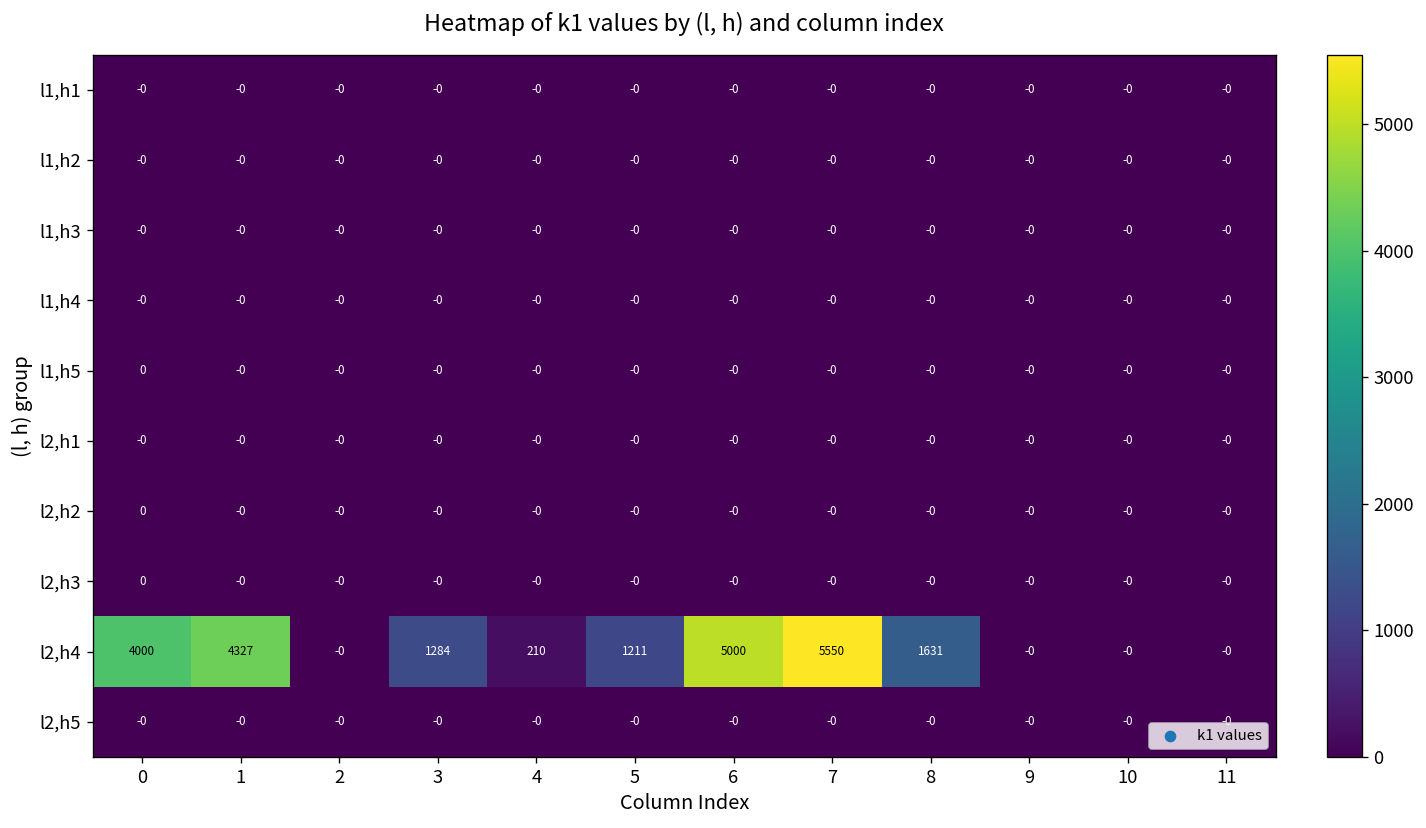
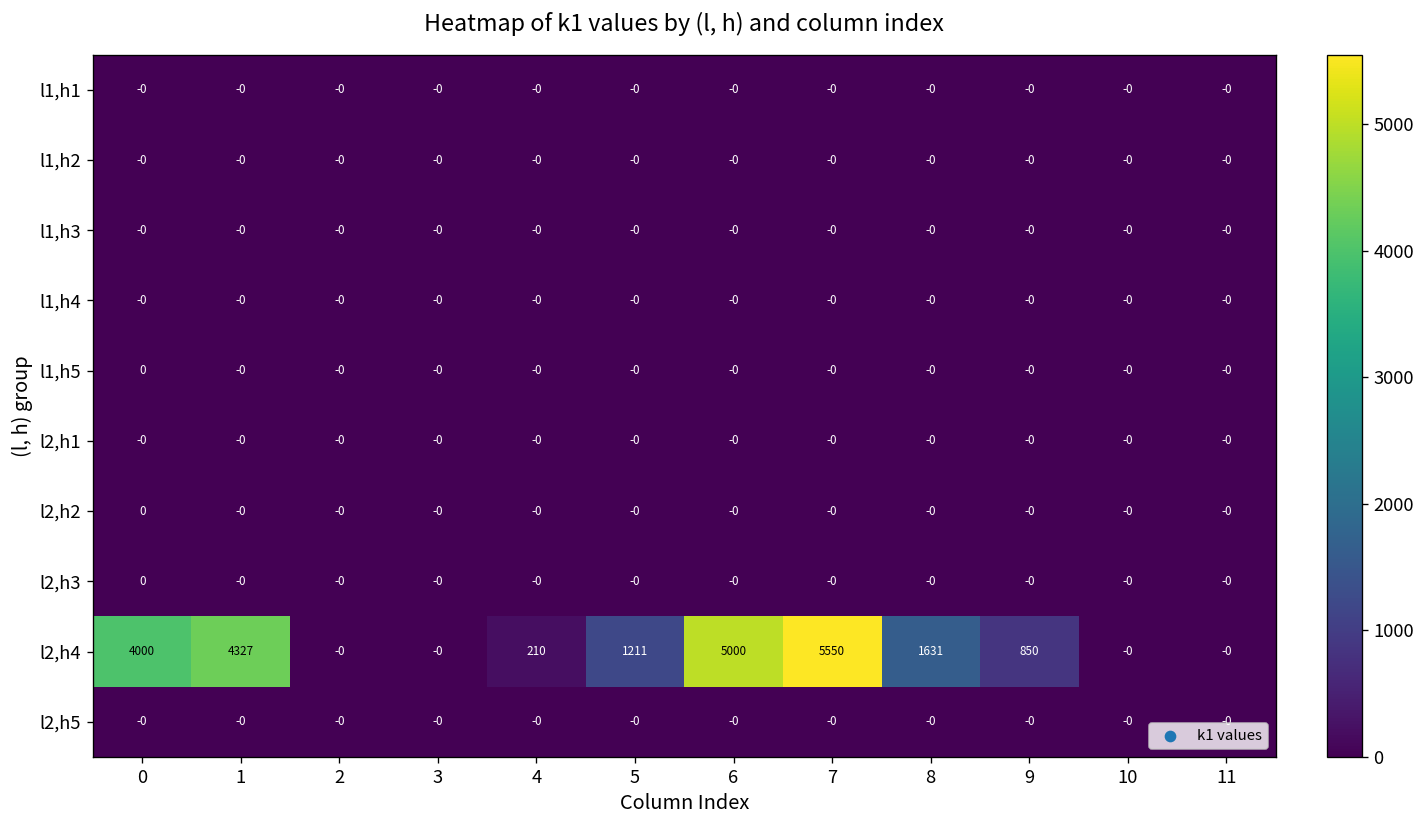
l2,h4, 3: 1284 -> -0
l2,h4, 9: -0 -> 850
